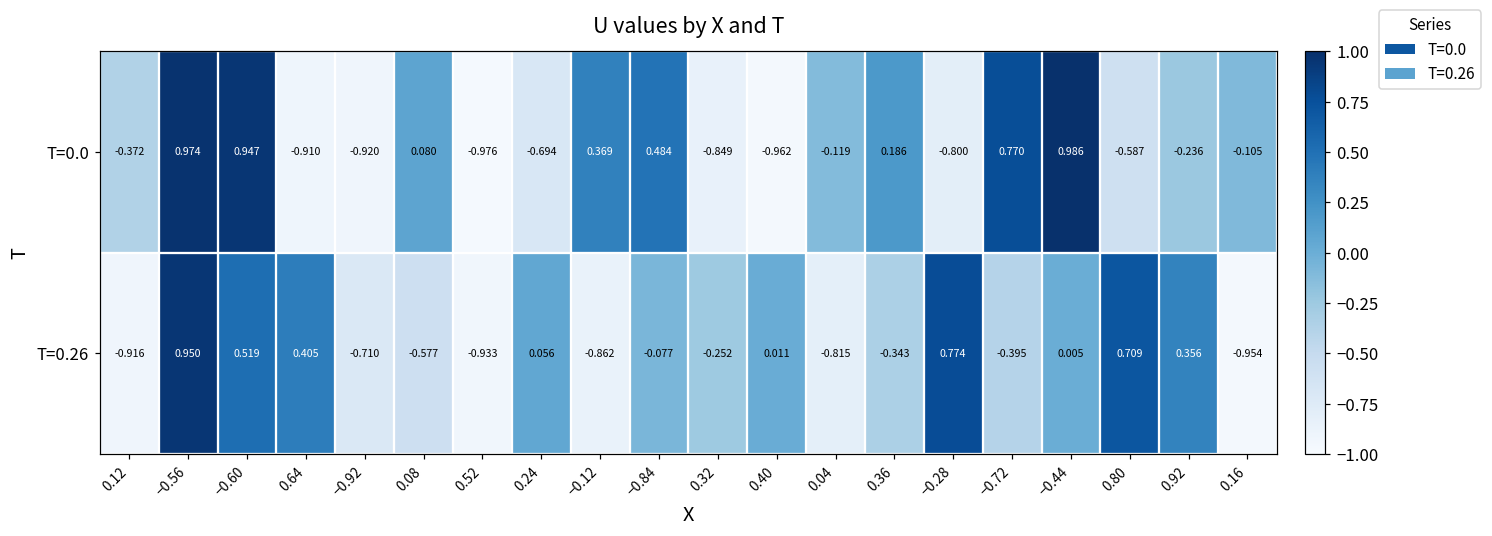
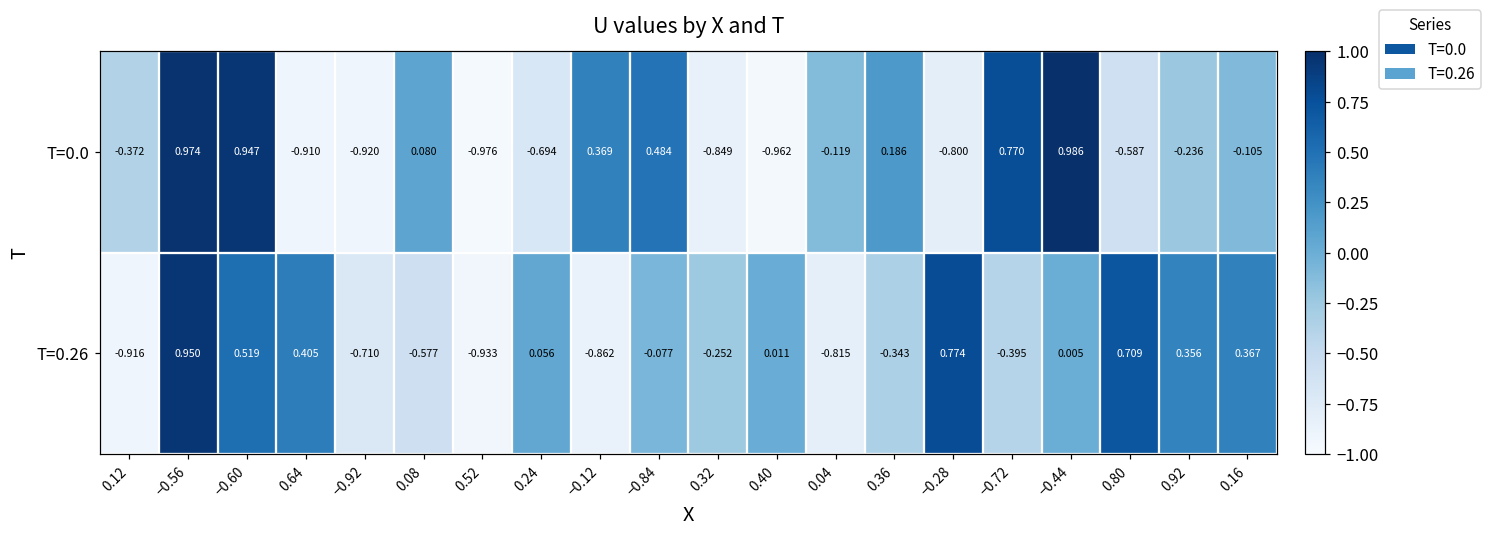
T=0.26, 0.16: -0.954 -> 0.367
